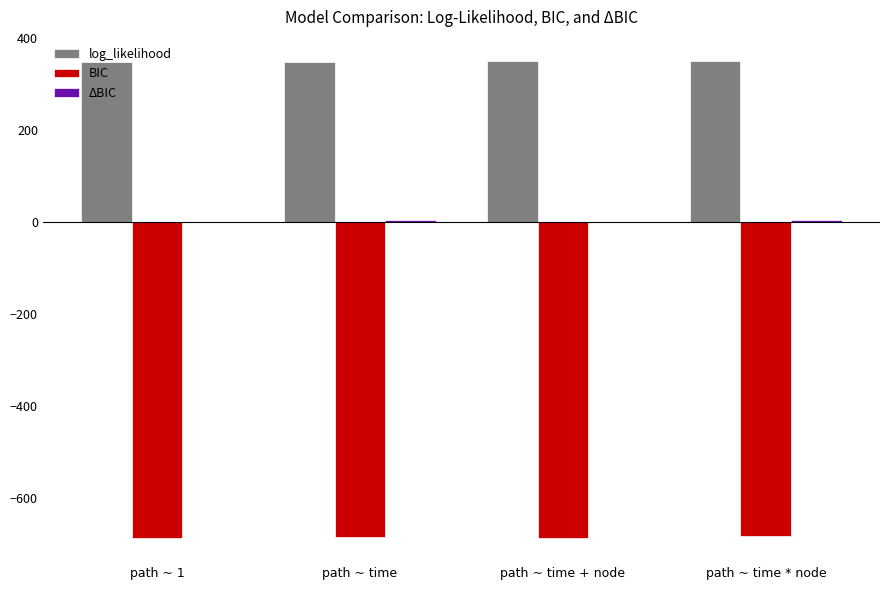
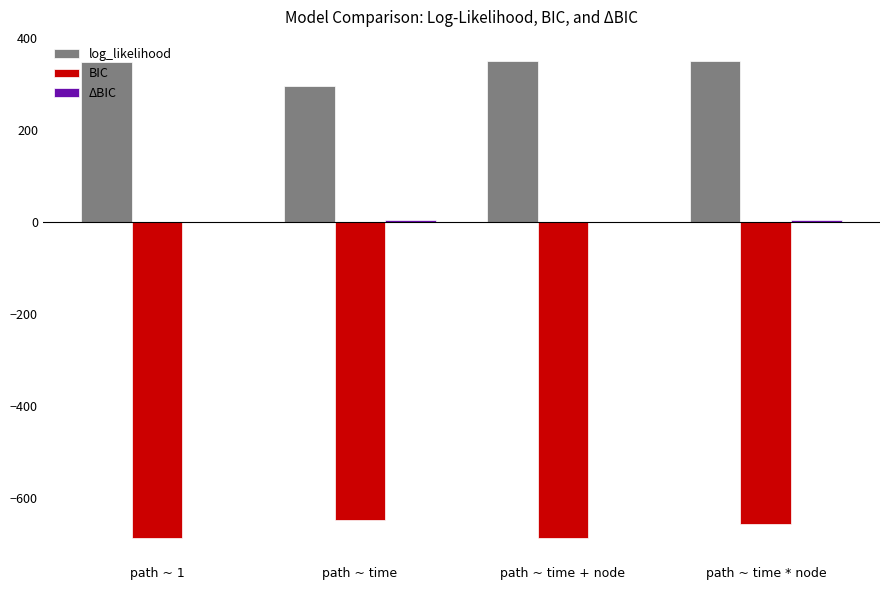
log_likelihood, path ~ time: 350 -> 300
BIC, path ~ time: -680 -> -650
BIC, path ~ time * node: -680 -> -650
